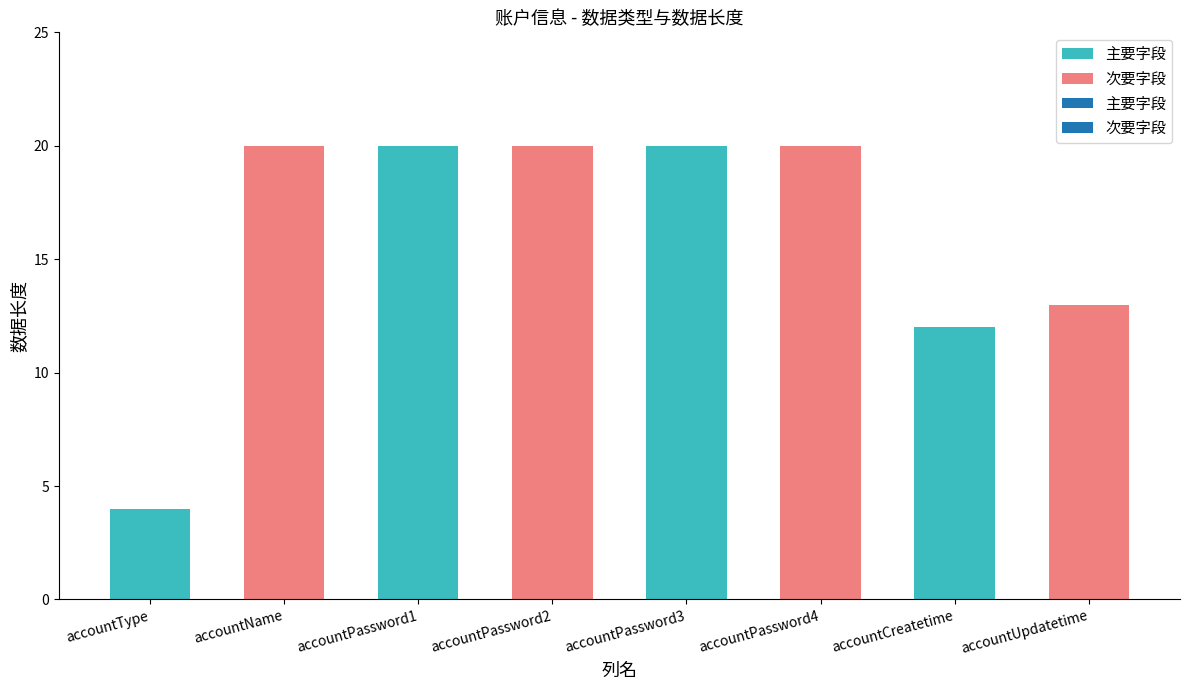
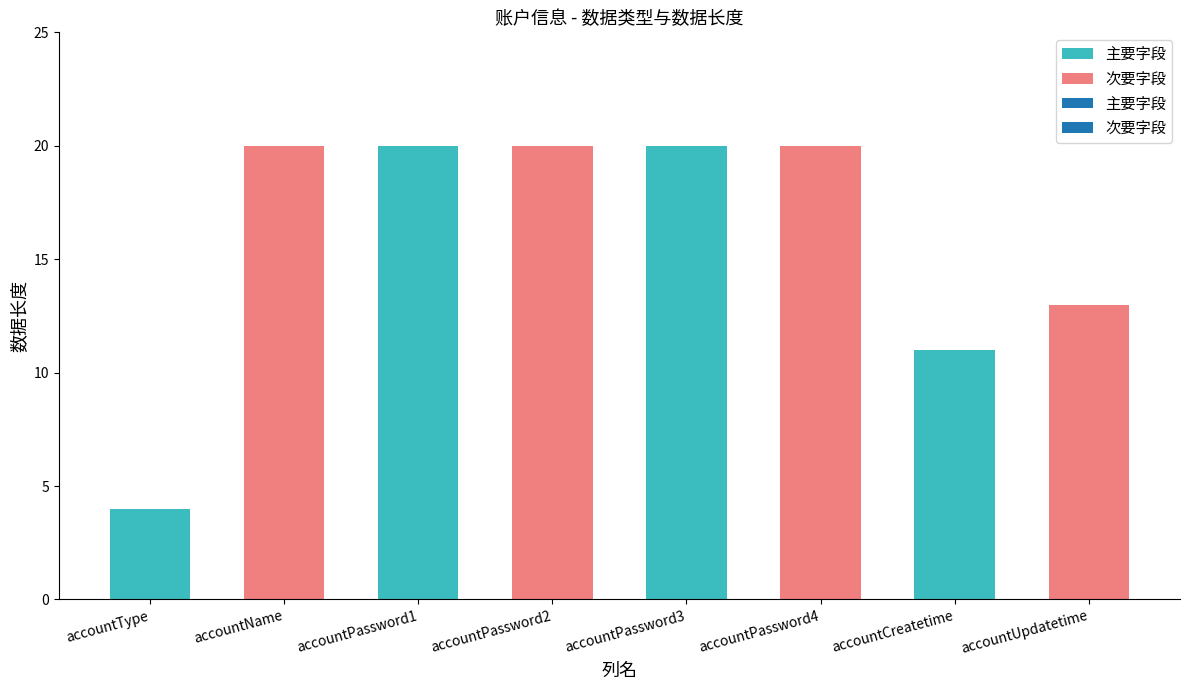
accountCreatetime: 12 -> 11
